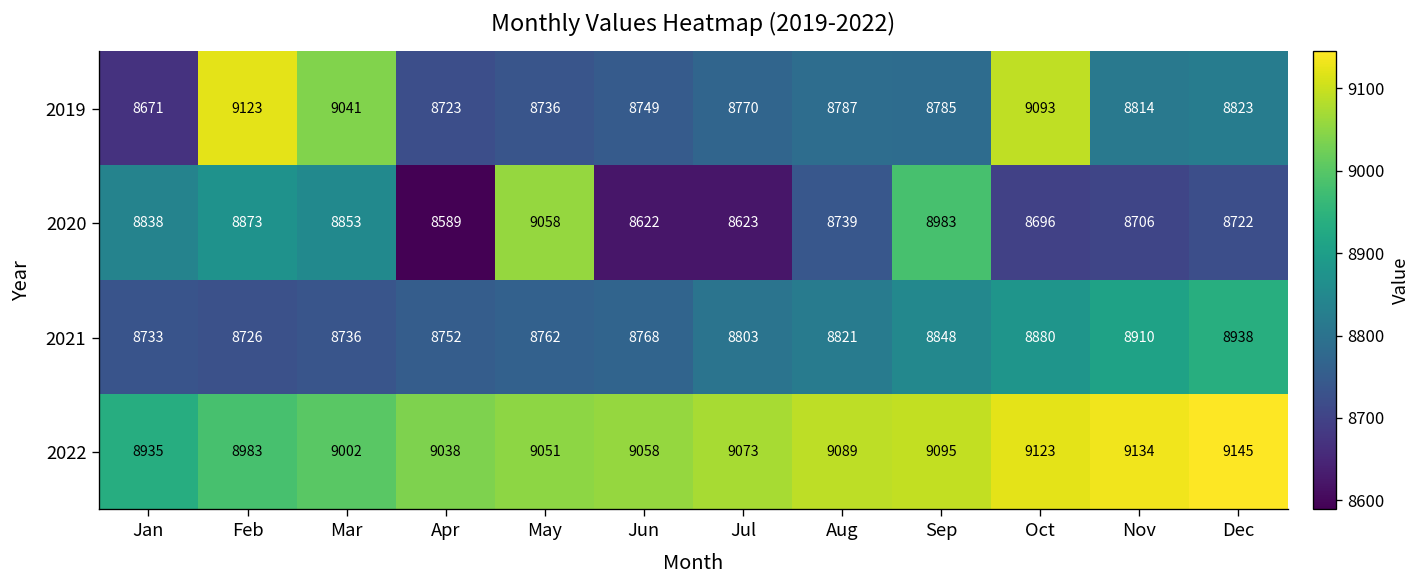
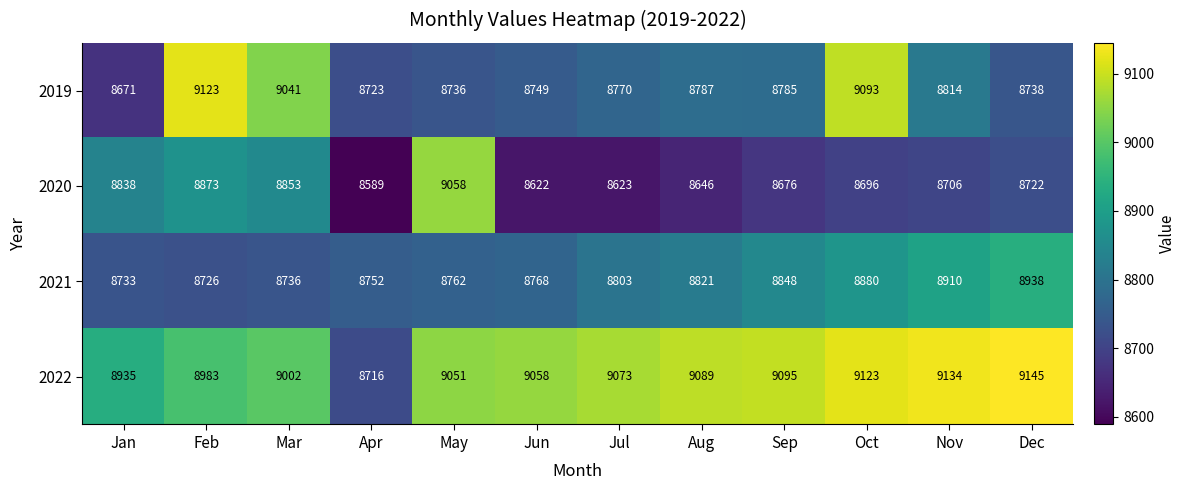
2019, Dec: 8823 -> 8738
2020, Aug: 8739 -> 8646
2020, Sep: 8983 -> 8676
2022, Apr: 9038 -> 8716
